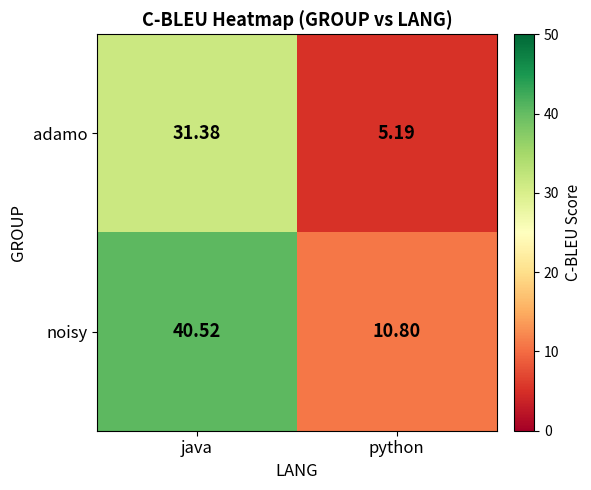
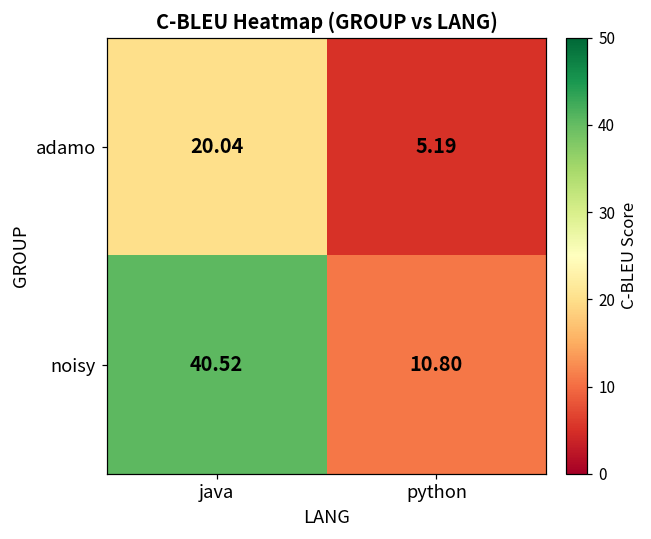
adamo, java: 31.38 -> 20.04
